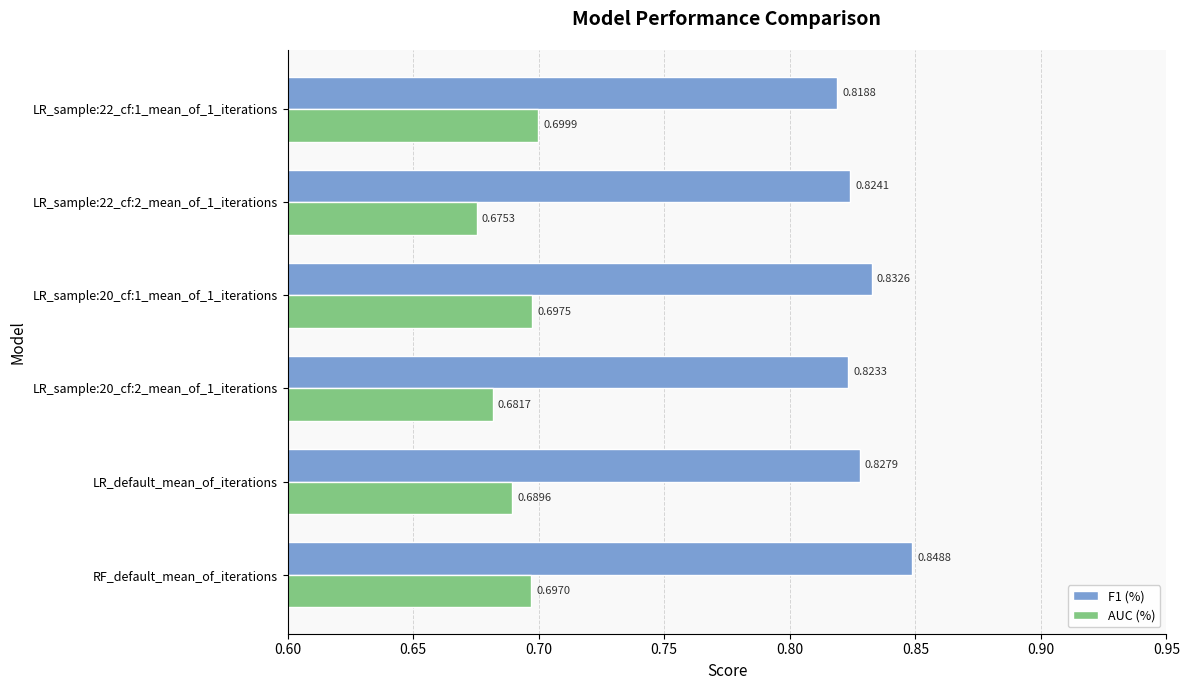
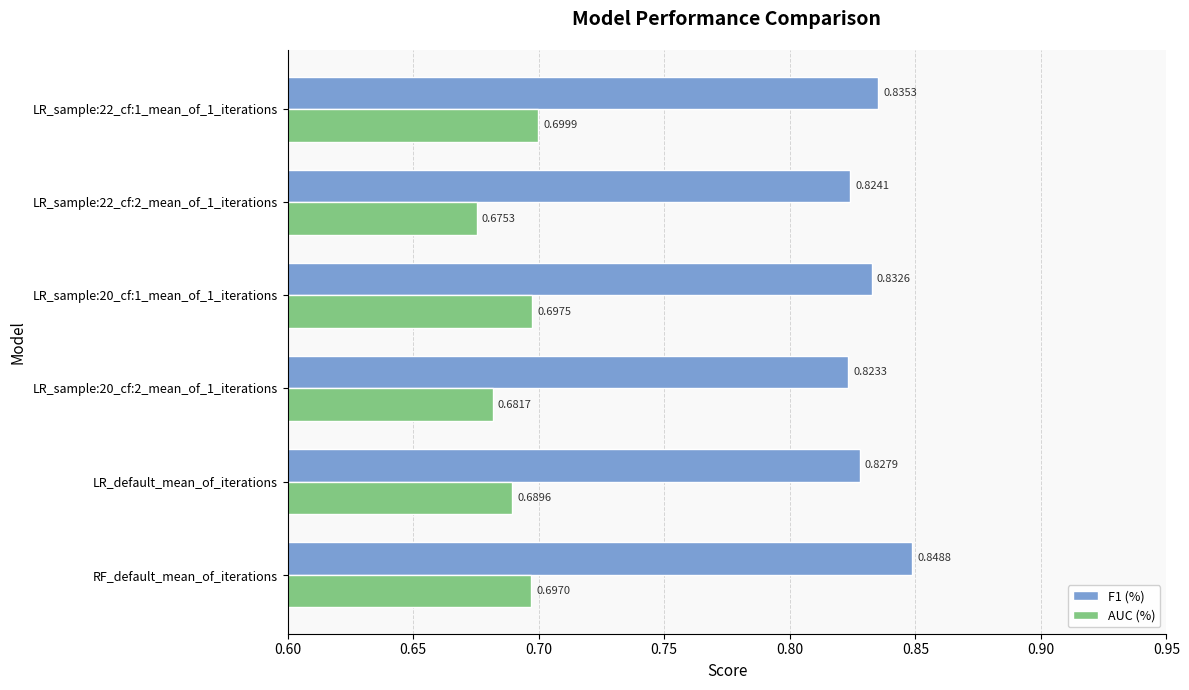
F1 (%), LR_sample:22_cf:1_mean_of_1_iterations: 0.8188 -> 0.8353
